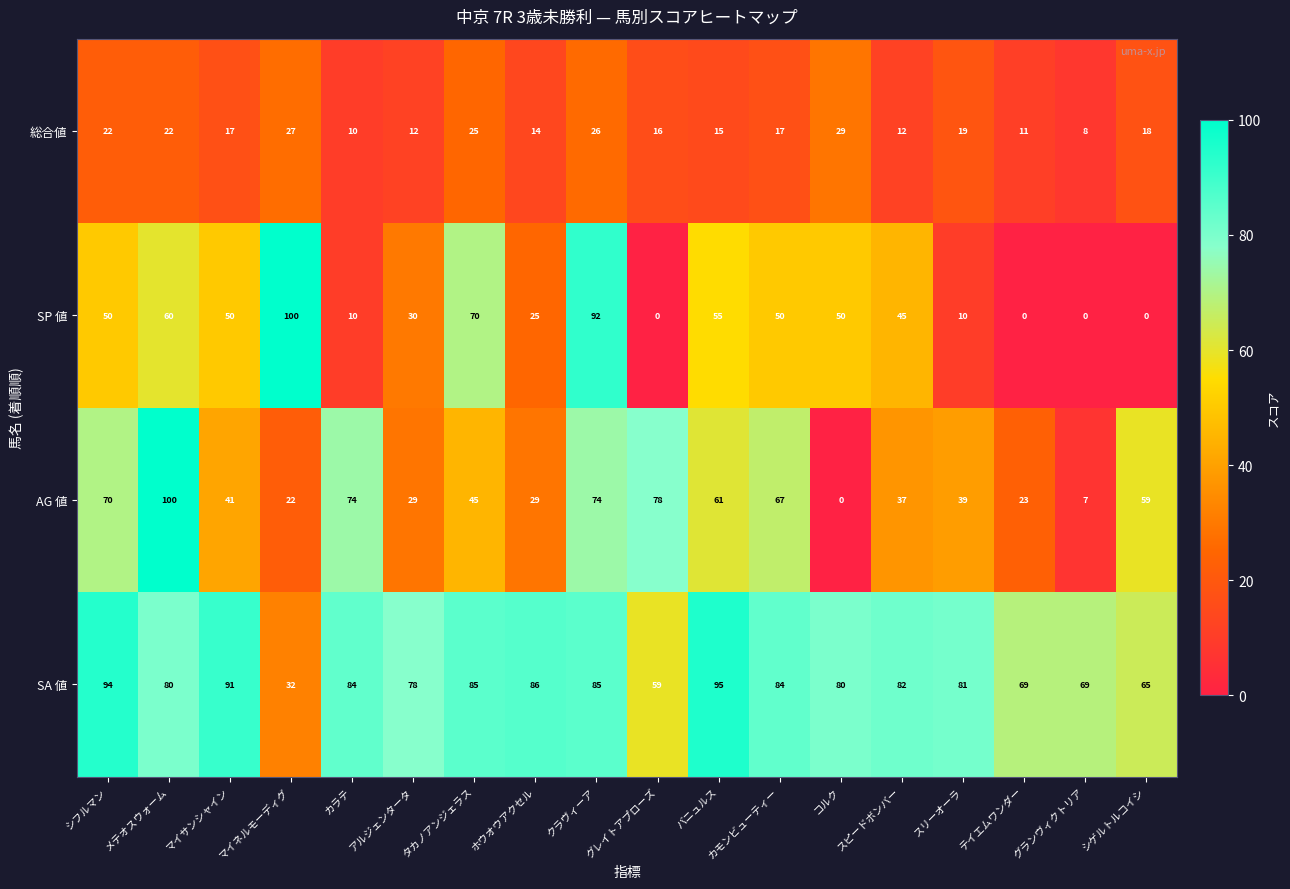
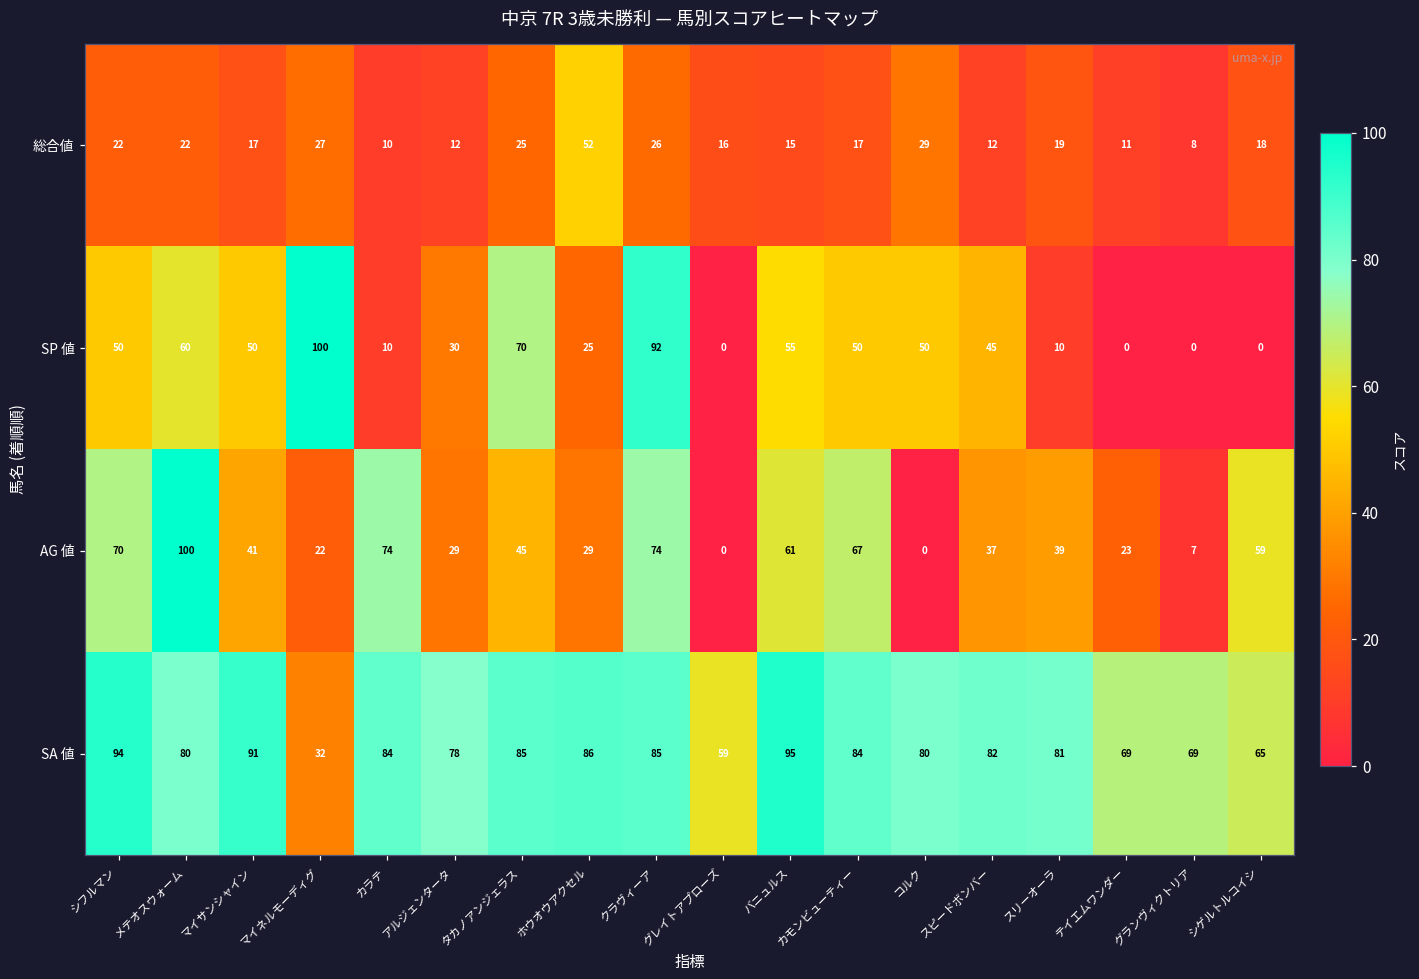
総合値, ホウオウアクセル: 14 -> 52
AG 値, グレイトアプローズ: 78 -> 0
